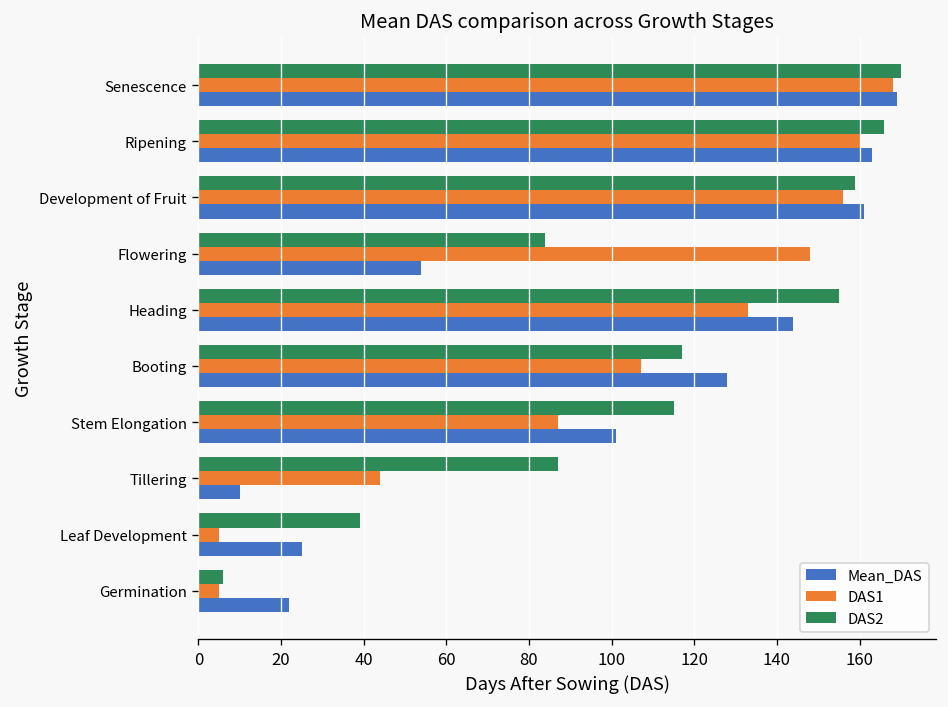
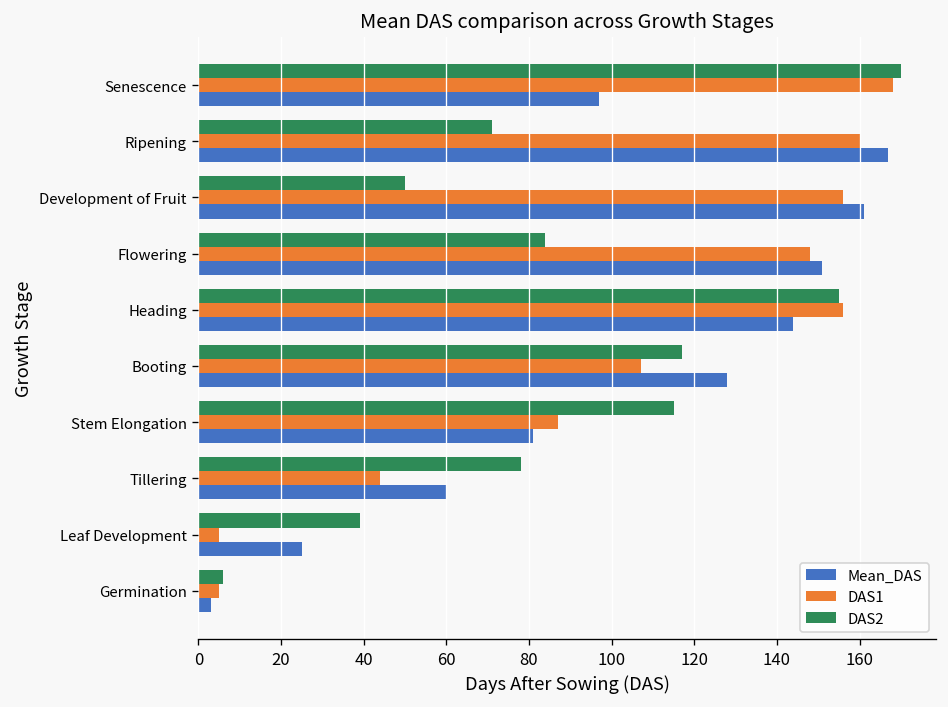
Mean_DAS, Senescence: 169 -> 97
DAS2, Ripening: 166 -> 71
Mean_DAS, Ripening: 163 -> 167
DAS2, Development of Fruit: 159 -> 50
Mean_DAS, Flowering: 54 -> 151
DAS1, Heading: 133 -> 156
Mean_DAS, Stem Elongation: 101 -> 81
DAS2, Tillering: 87 -> 78
Mean_DAS, Tillering: 10 -> 60
Mean_DAS, Germination: 22 -> 3
